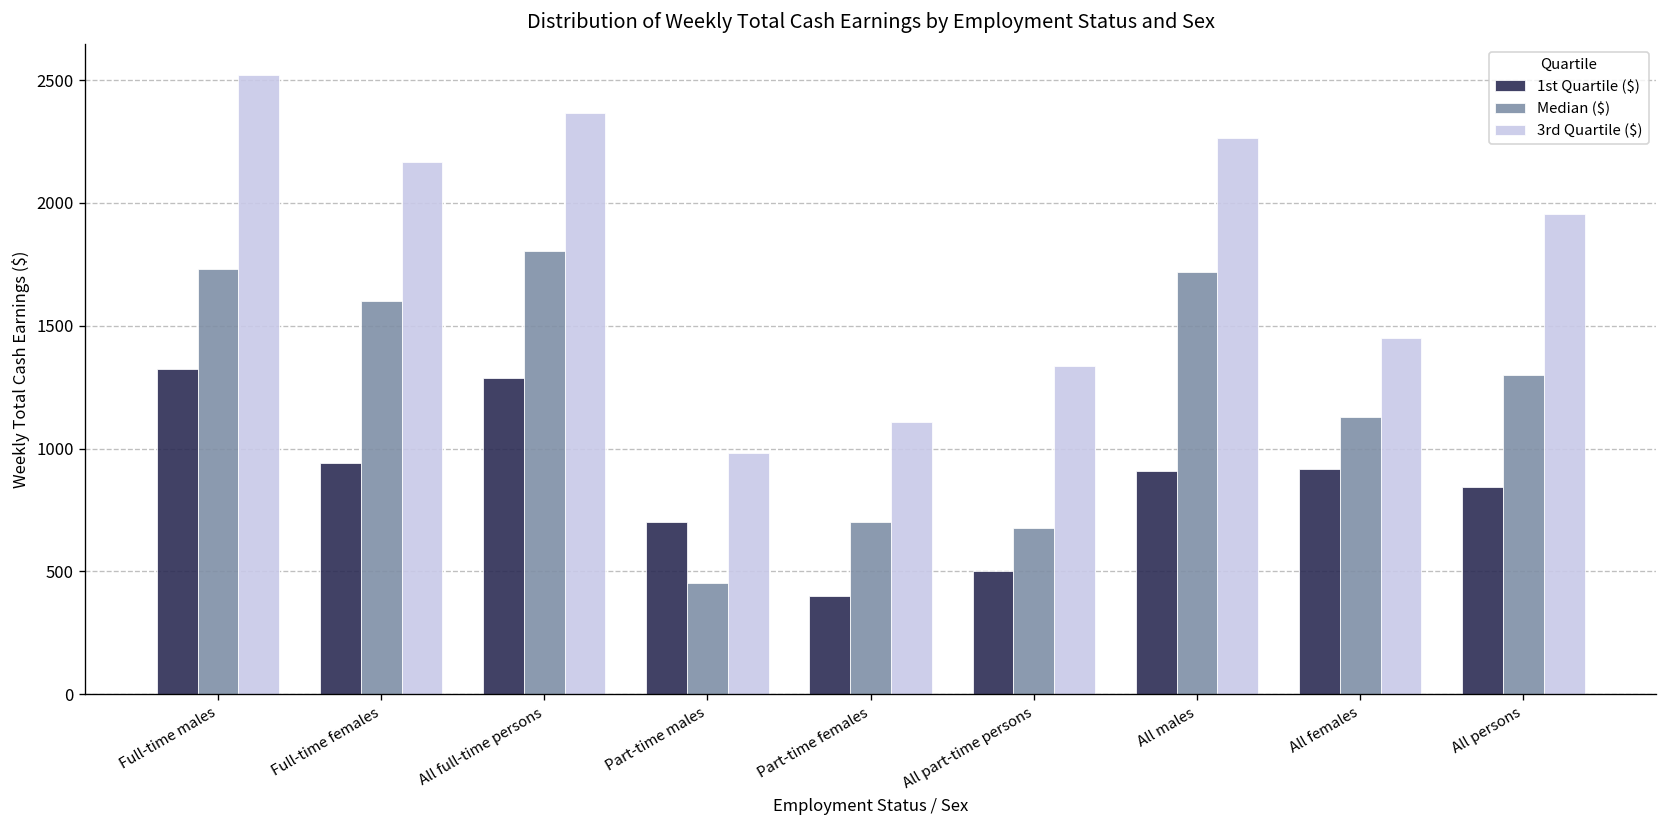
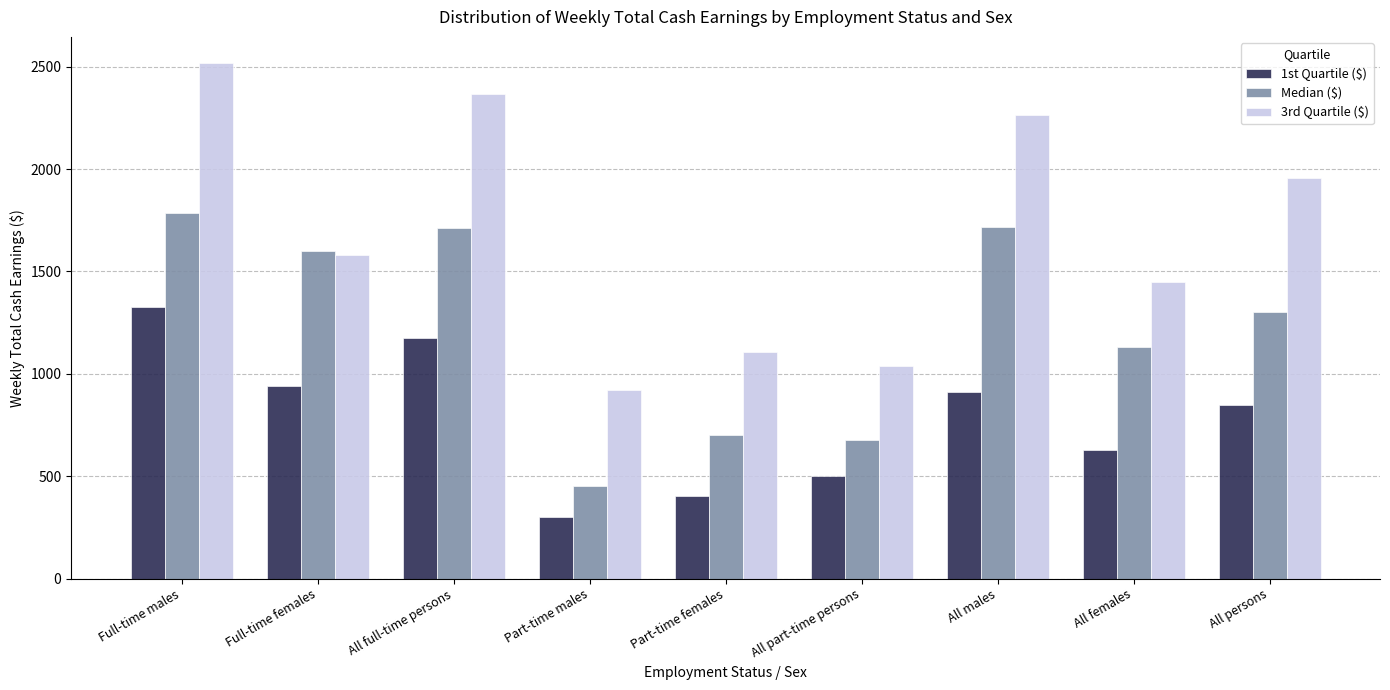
Median ($), Full-time males: 1730 -> 1790
3rd Quartile ($), Full-time females: 2170 -> 1580
1st Quartile ($), All full-time persons: 1290 -> 1180
Median ($), All full-time persons: 1810 -> 1710
1st Quartile ($), Part-time males: 700 -> 300
3rd Quartile ($), Part-time males: 980 -> 920
3rd Quartile ($), All part-time persons: 1340 -> 1040
1st Quartile ($), All females: 920 -> 630
